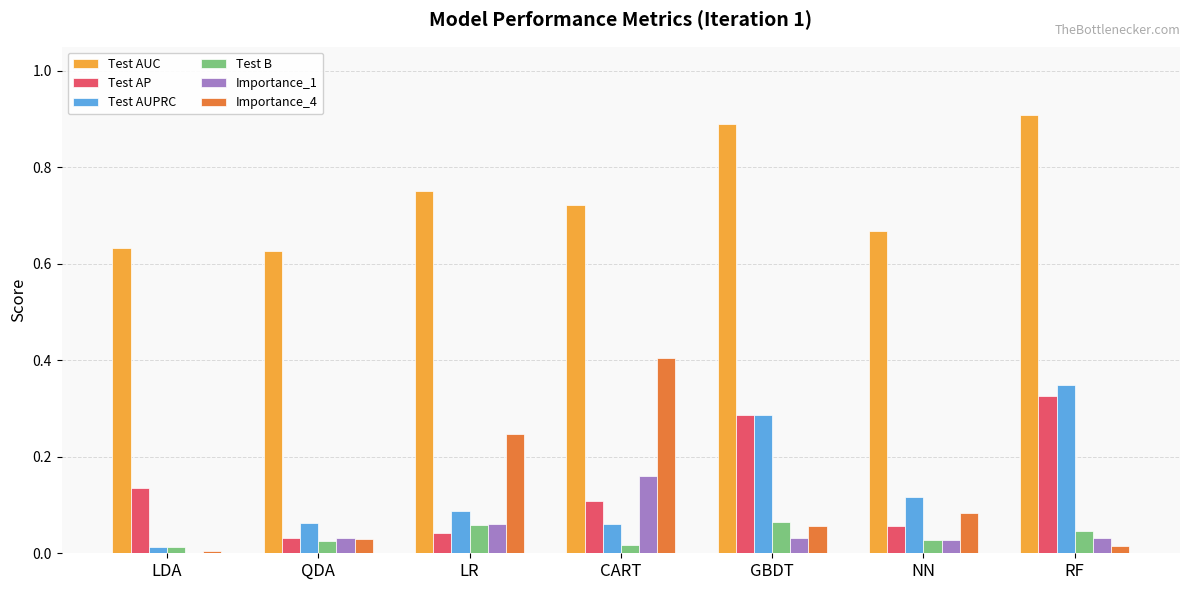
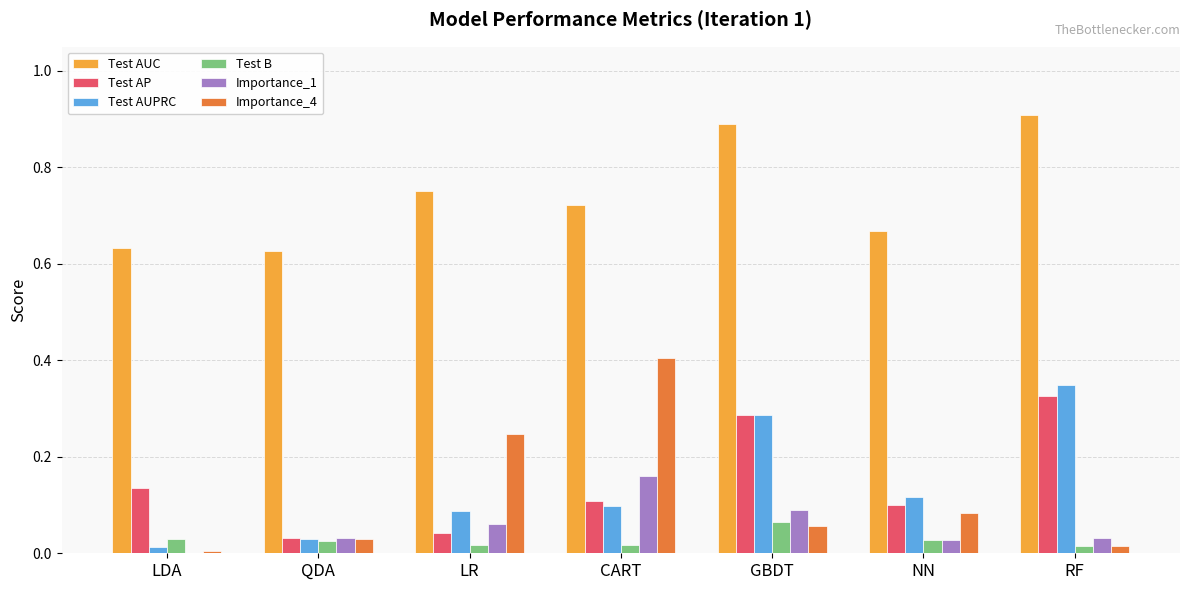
Test B, LDA: 0.01 -> 0.03
Test AUPRC, QDA: 0.06 -> 0.03
Test B, LR: 0.06 -> 0.02
Test AUPRC, CART: 0.06 -> 0.10
Importance_1, GBDT: 0.03 -> 0.09
Test AP, NN: 0.06 -> 0.10
Test B, RF: 0.05 -> 0.01
